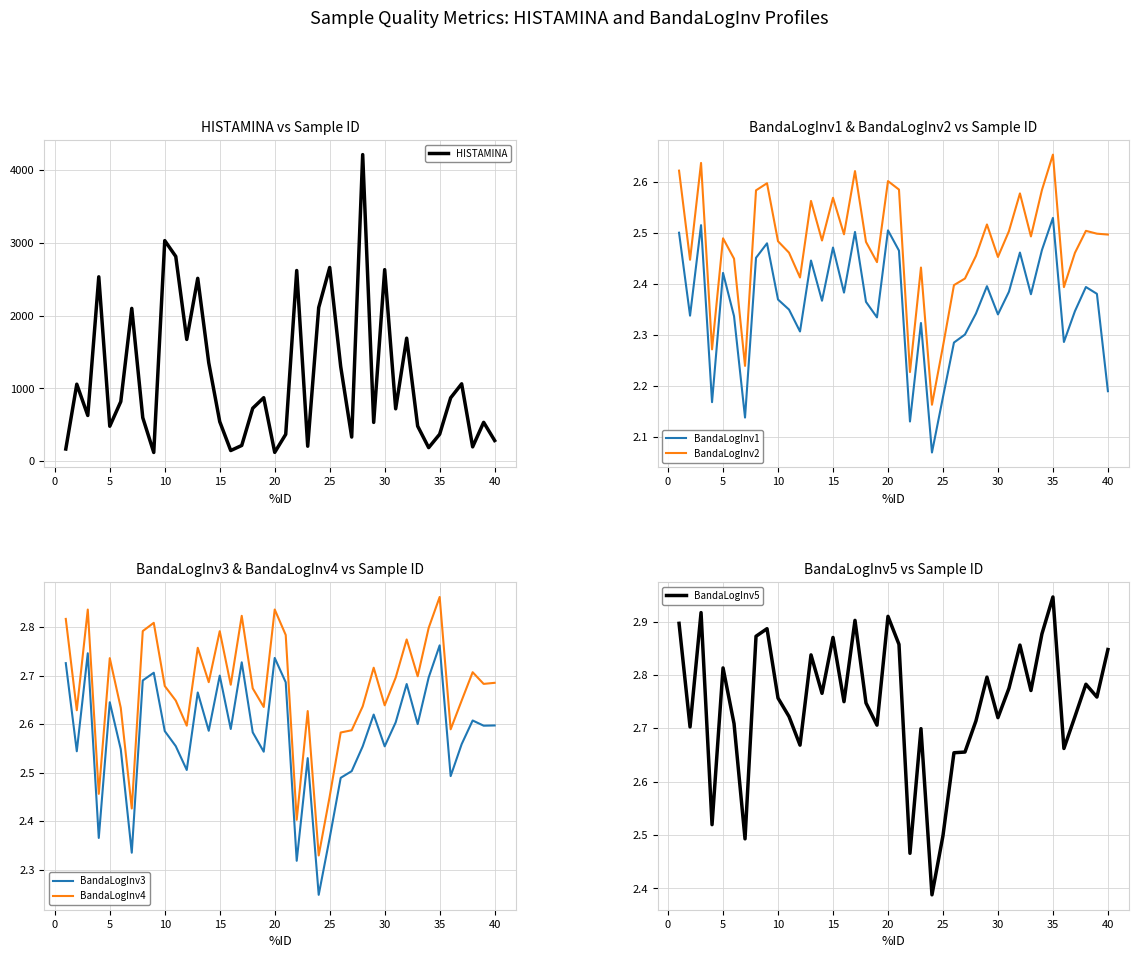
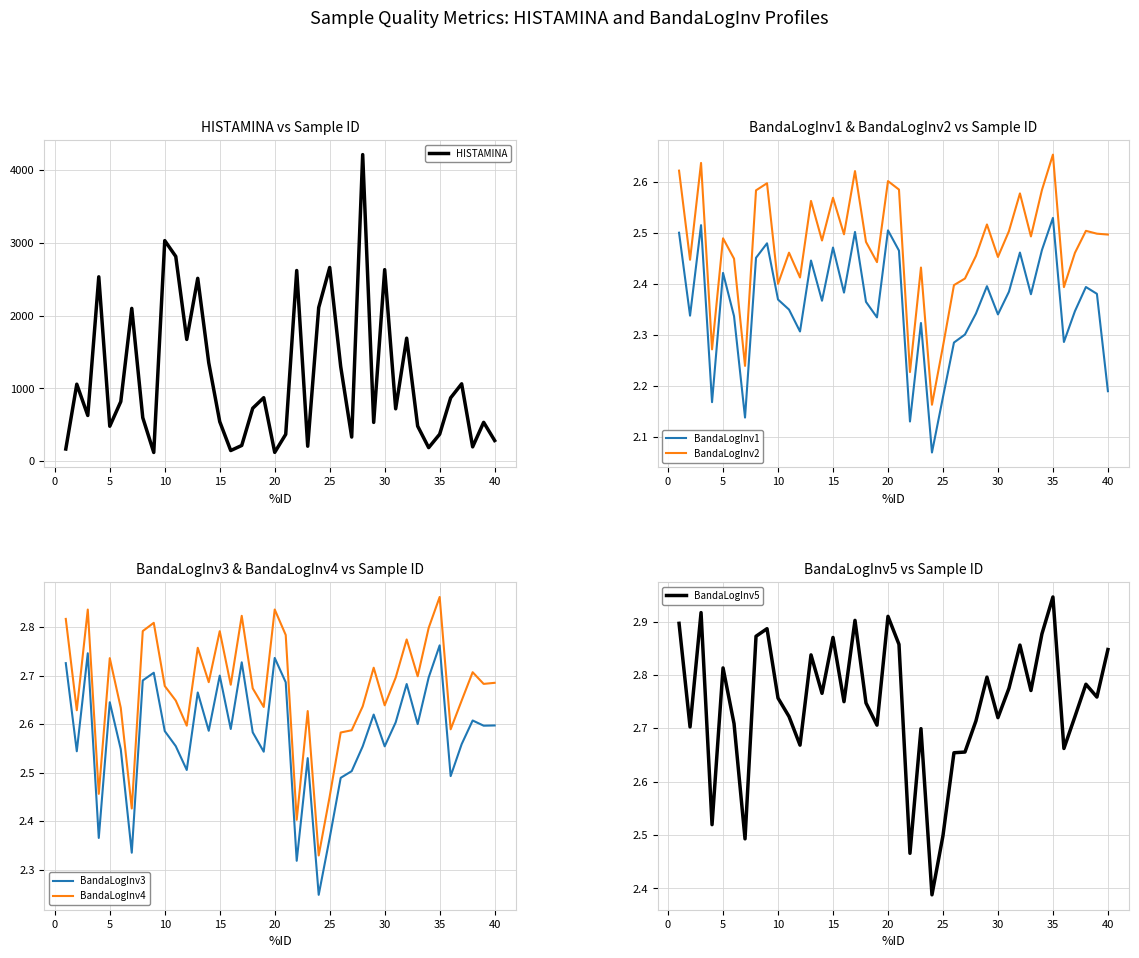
BandaLogInv1 & BandaLogInv2 vs Sample ID, BandaLogInv2, 10: 2.48 -> 2.40
